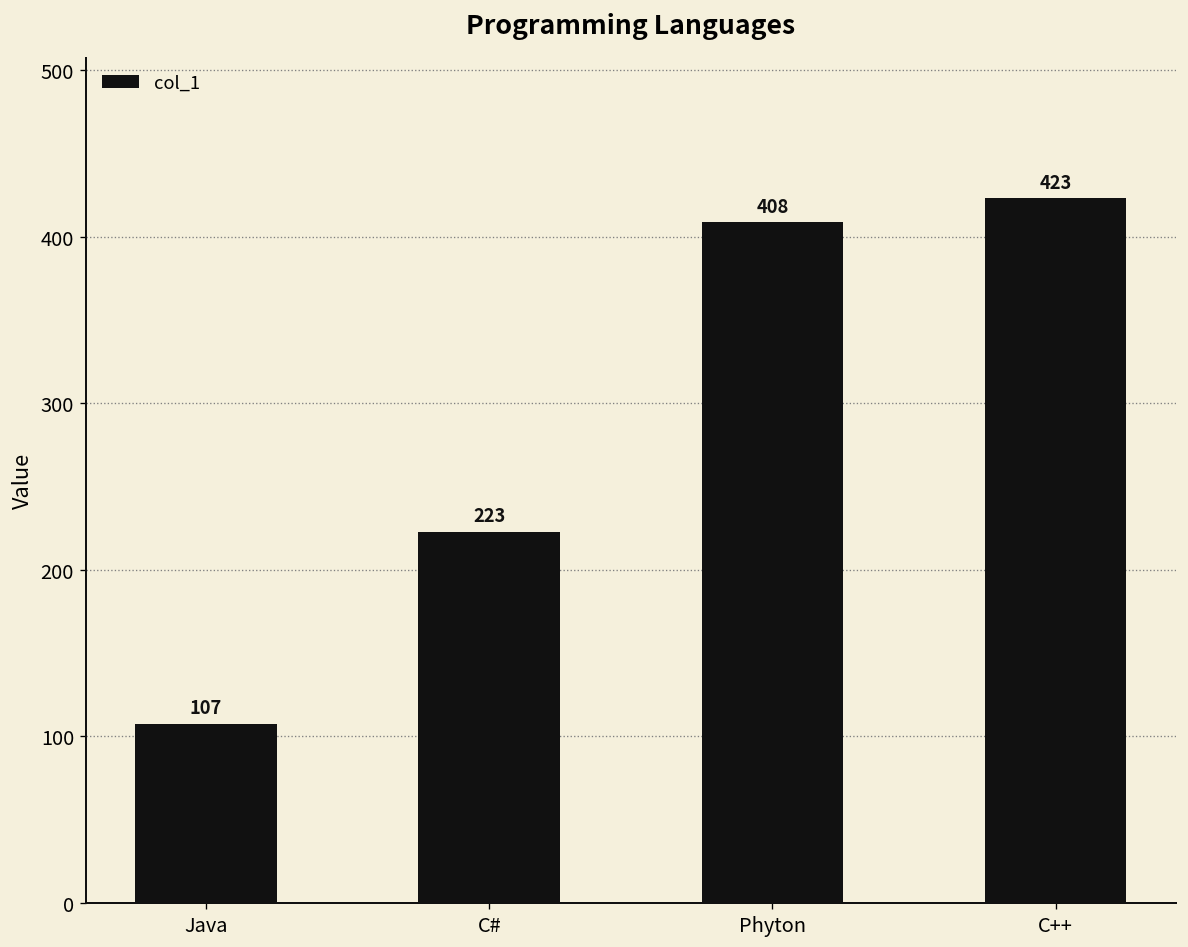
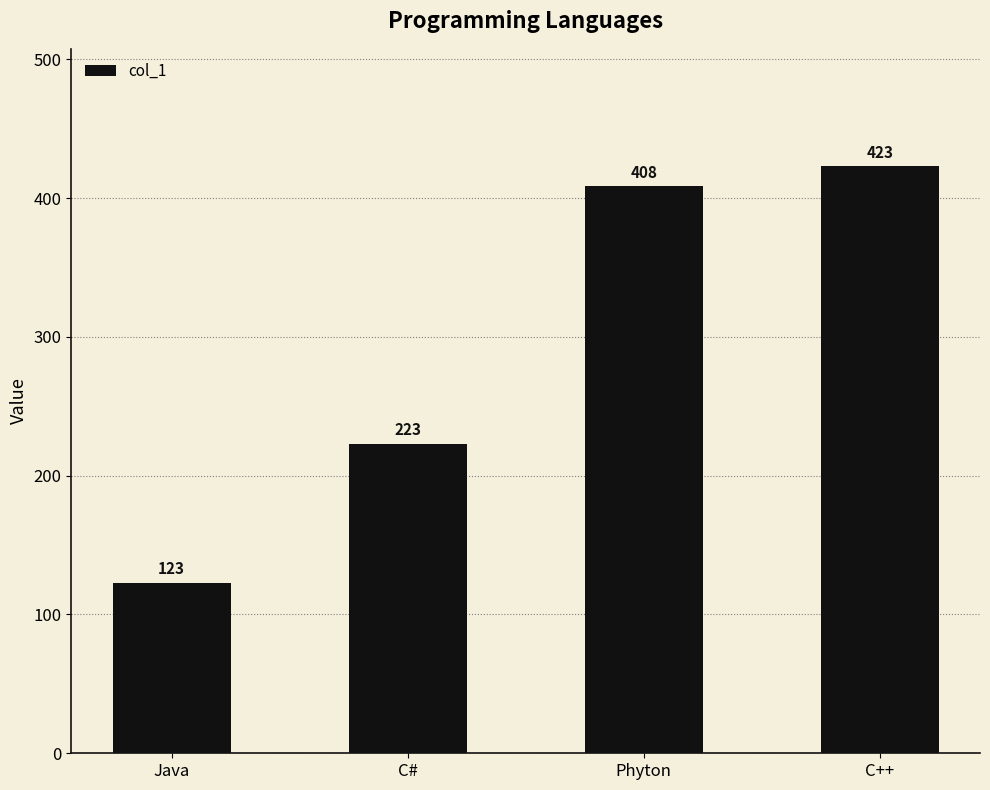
Java: 107 -> 123
